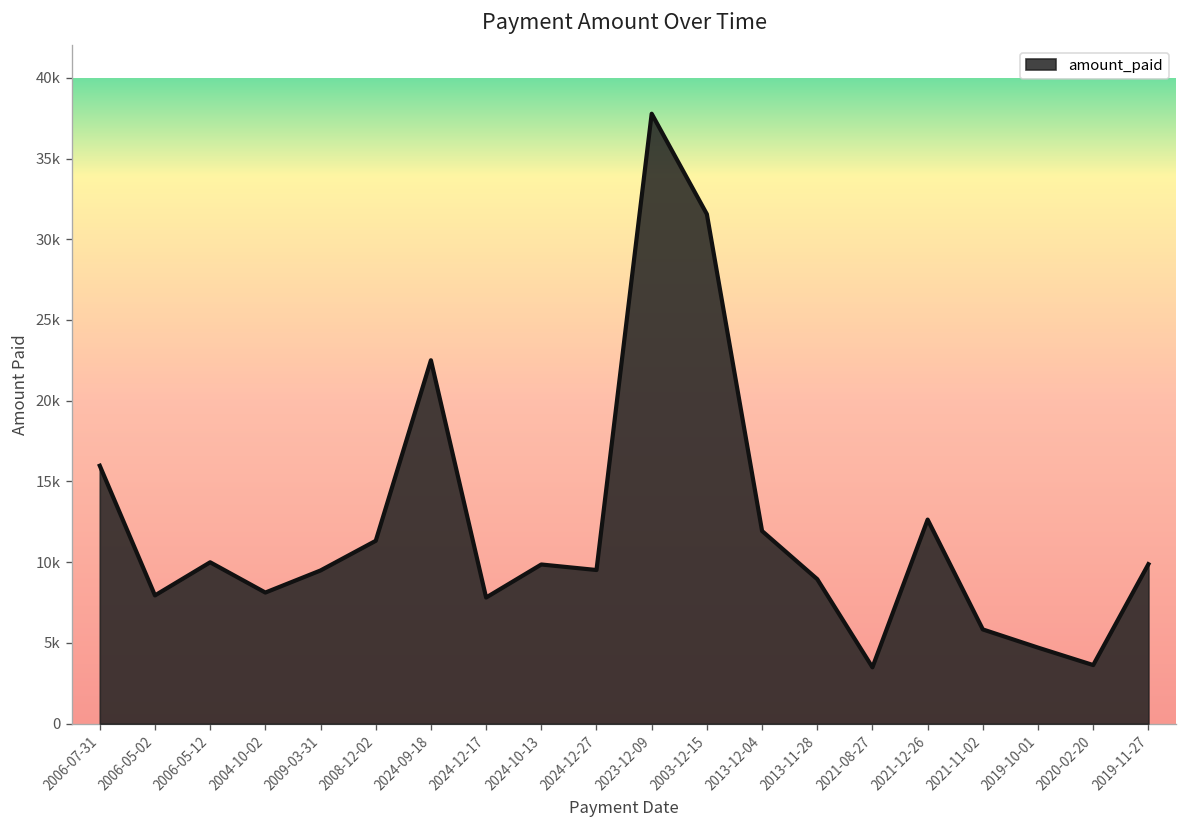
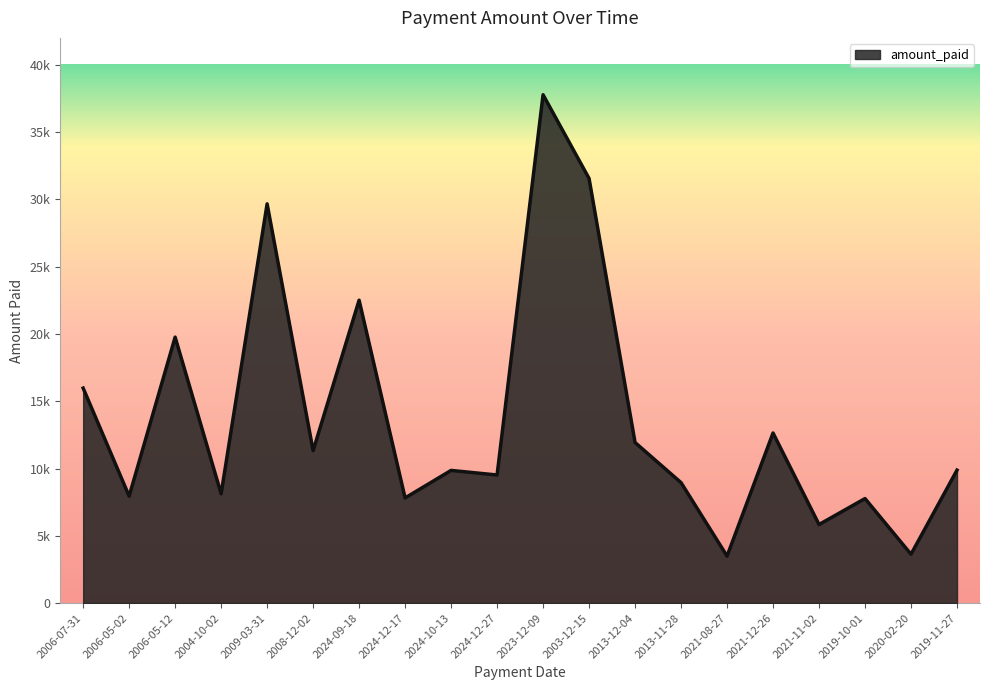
2006-05-12: 10000 -> 19800
2009-03-31: 9500 -> 29700
2019-10-01: 4700 -> 7800
